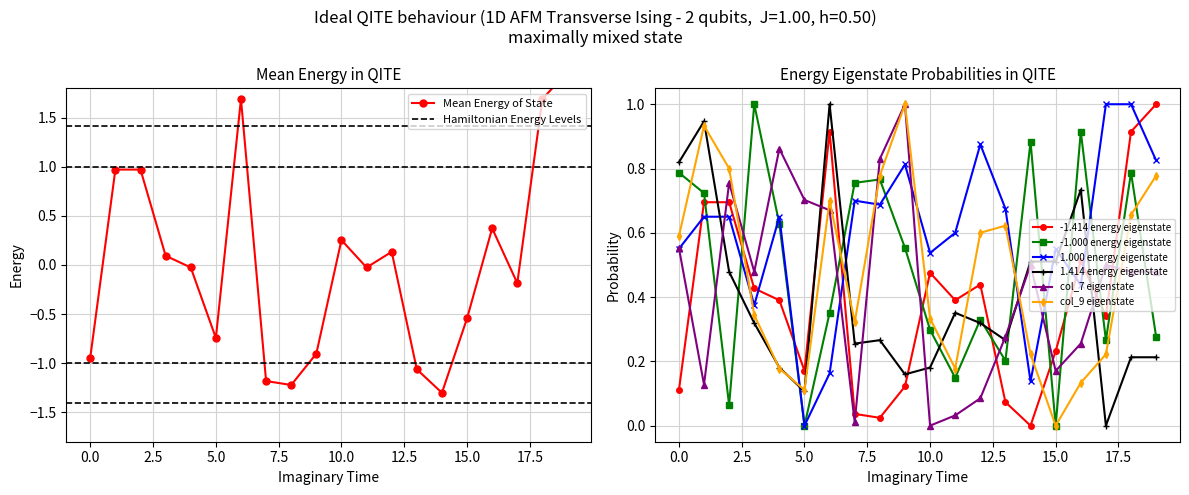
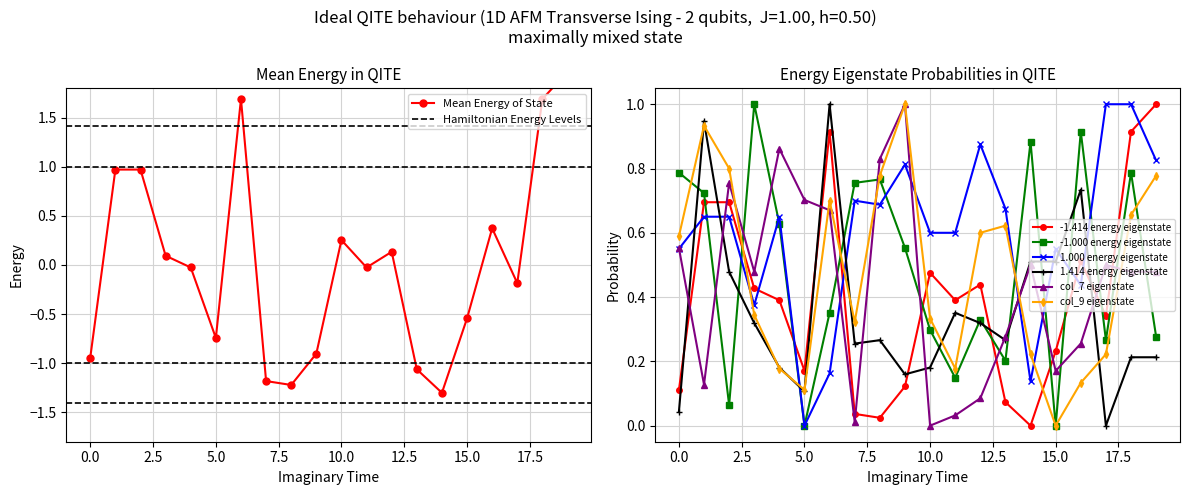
Energy Eigenstate Probabilities in QITE, 1.414 energy eigenstate, 0.0: 0.82 -> 0.04
Energy Eigenstate Probabilities in QITE, 1.000 energy eigenstate, 10.0: 0.54 -> 0.60
